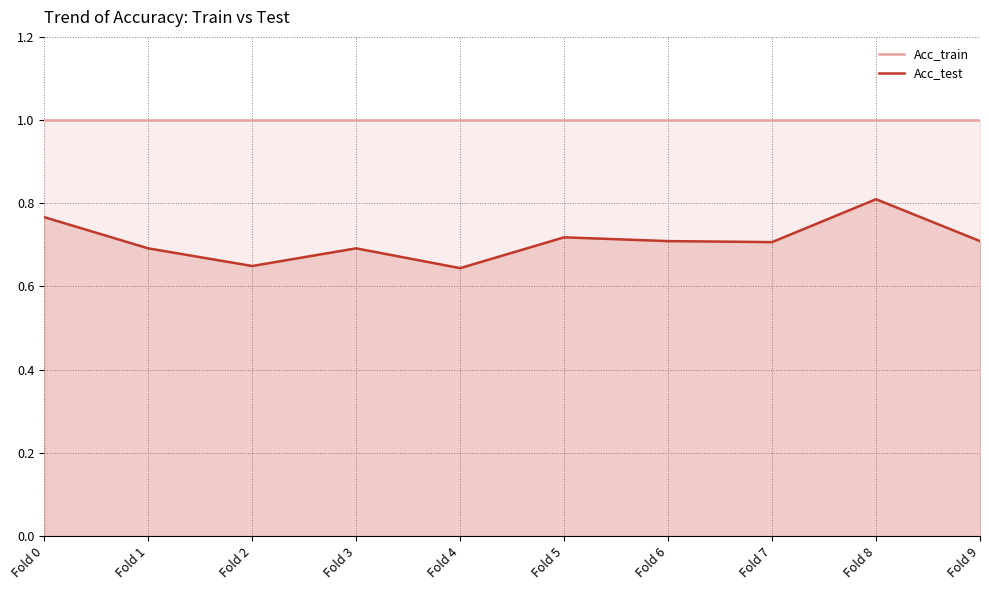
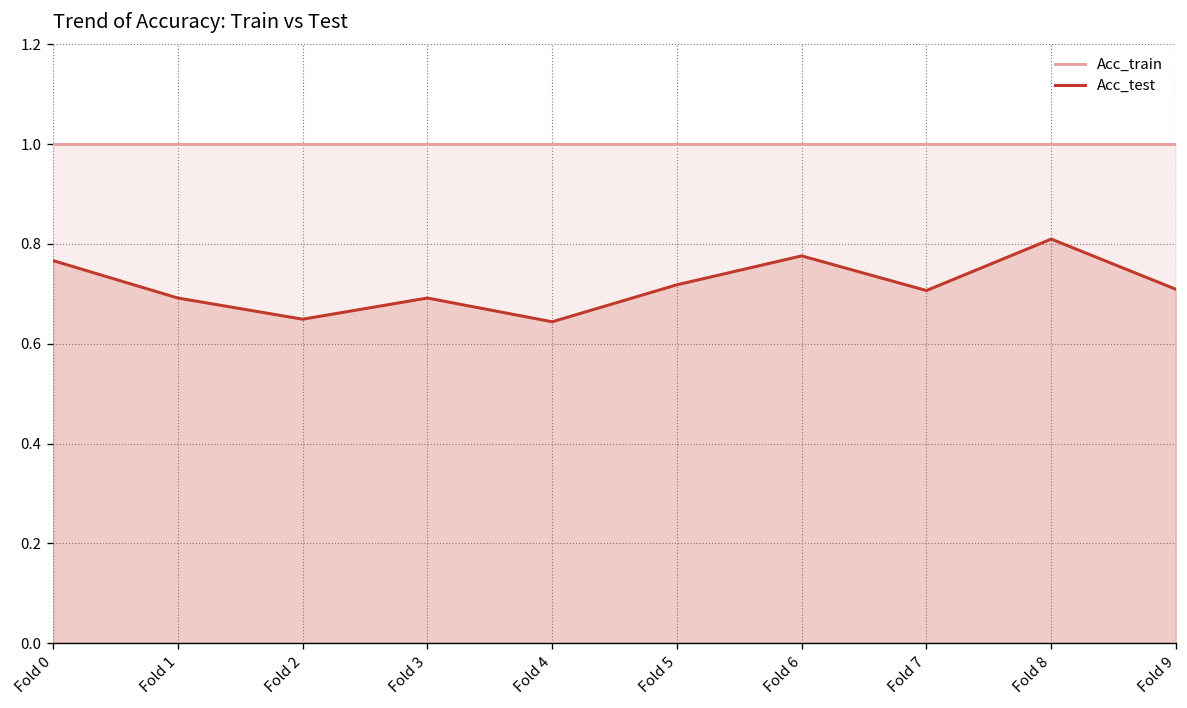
Acc_test, Fold 6: 0.71 -> 0.78
